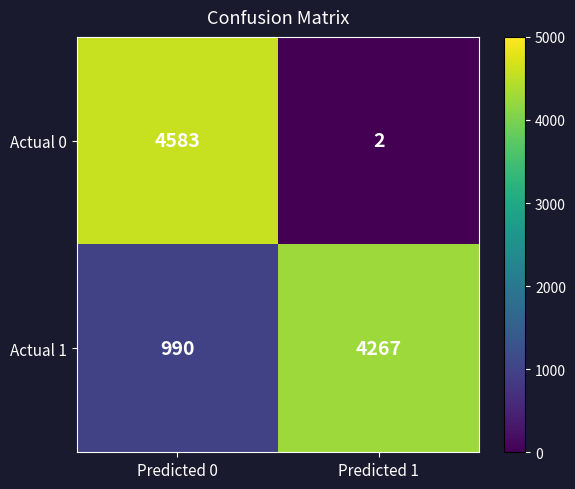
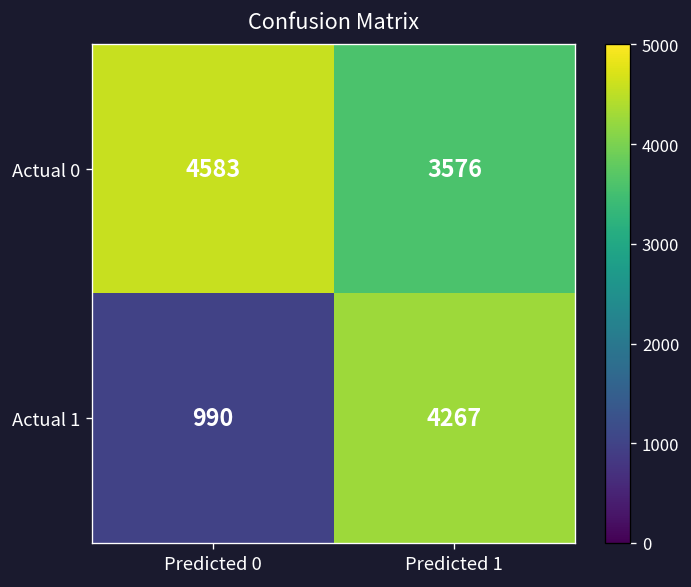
Actual 0, Predicted 1: 2 -> 3576
